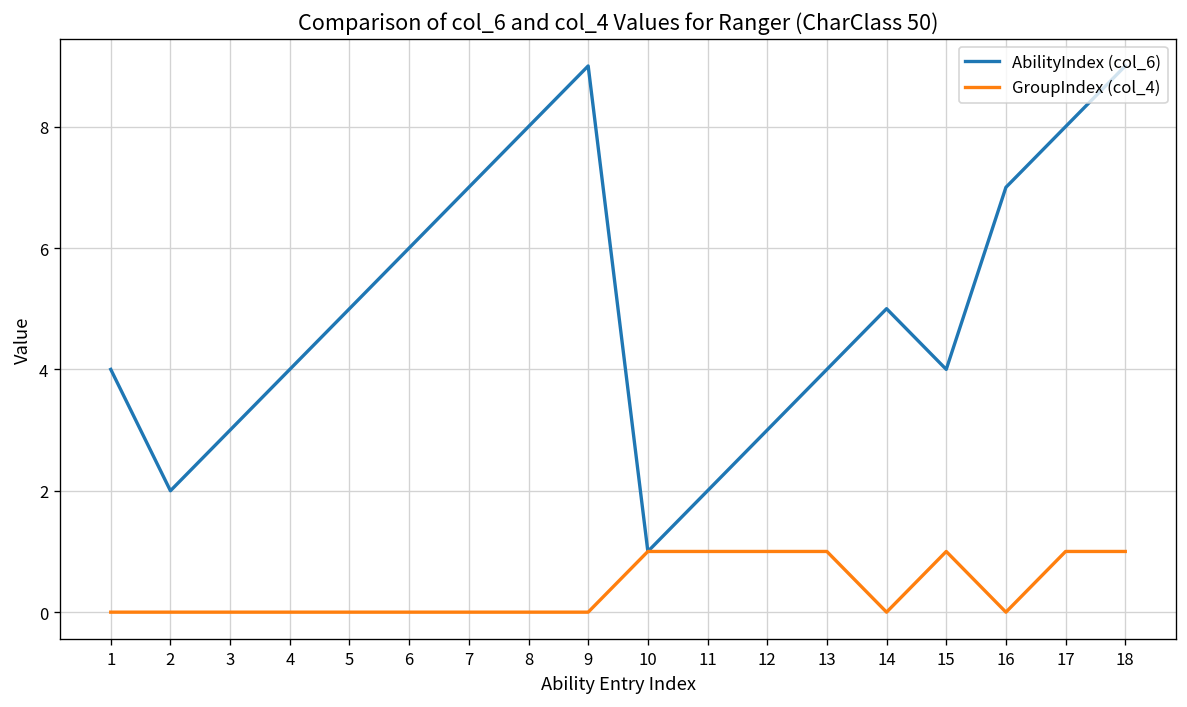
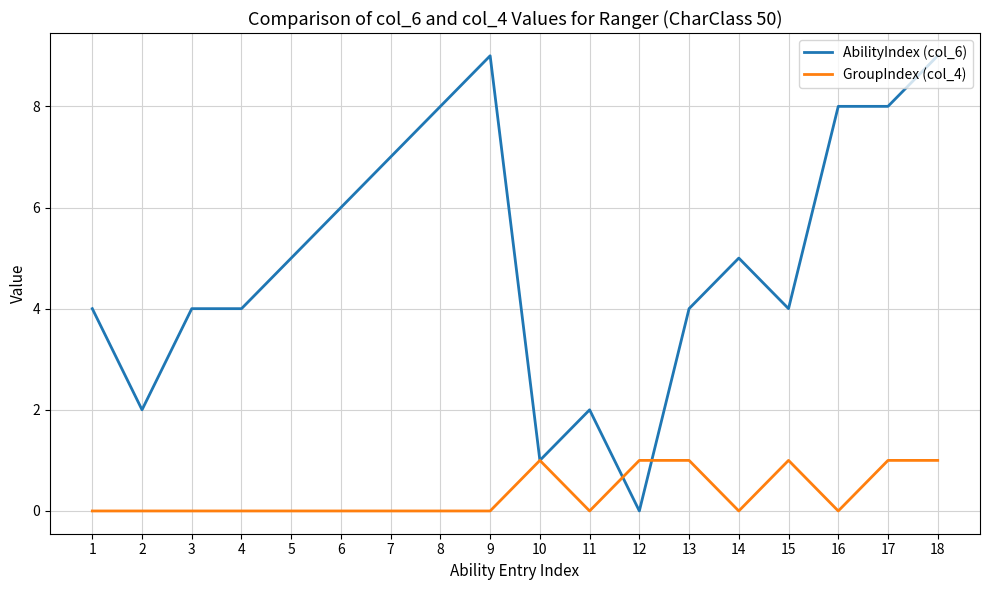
AbilityIndex (col_6), 3: 3 -> 4
GroupIndex (col_4), 11: 1 -> 0
AbilityIndex (col_6), 12: 3 -> 0
AbilityIndex (col_6), 16: 7 -> 8
